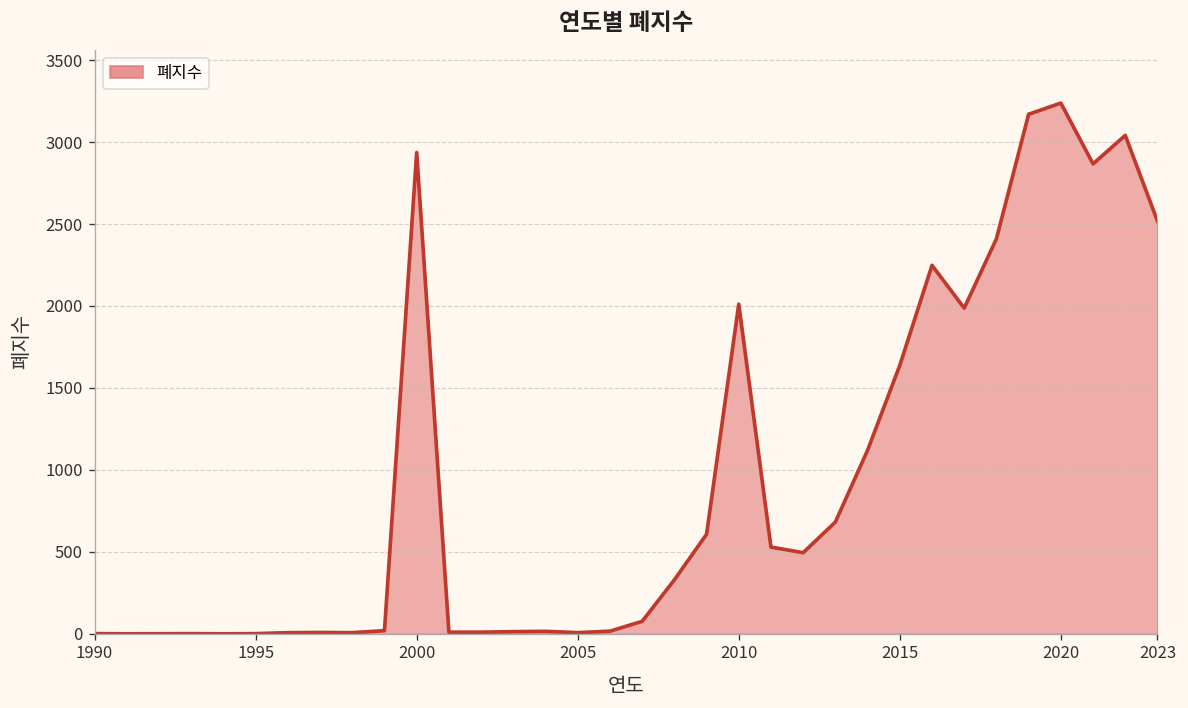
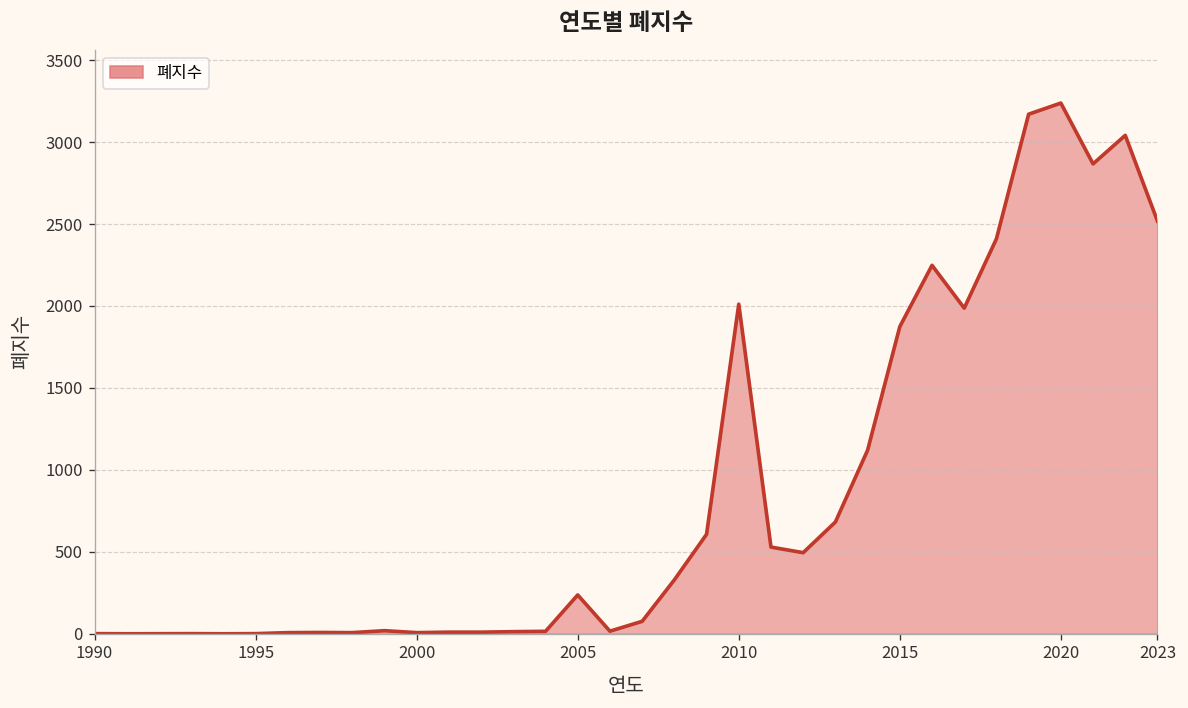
2000: 2940 -> 10
2005: 10 -> 240
2015: 1640 -> 1870
